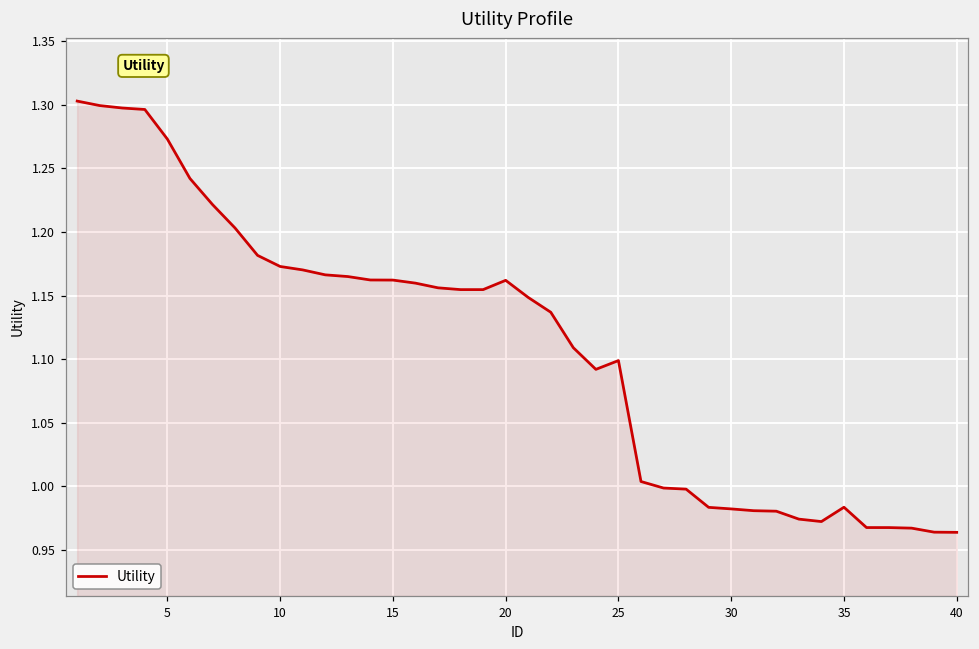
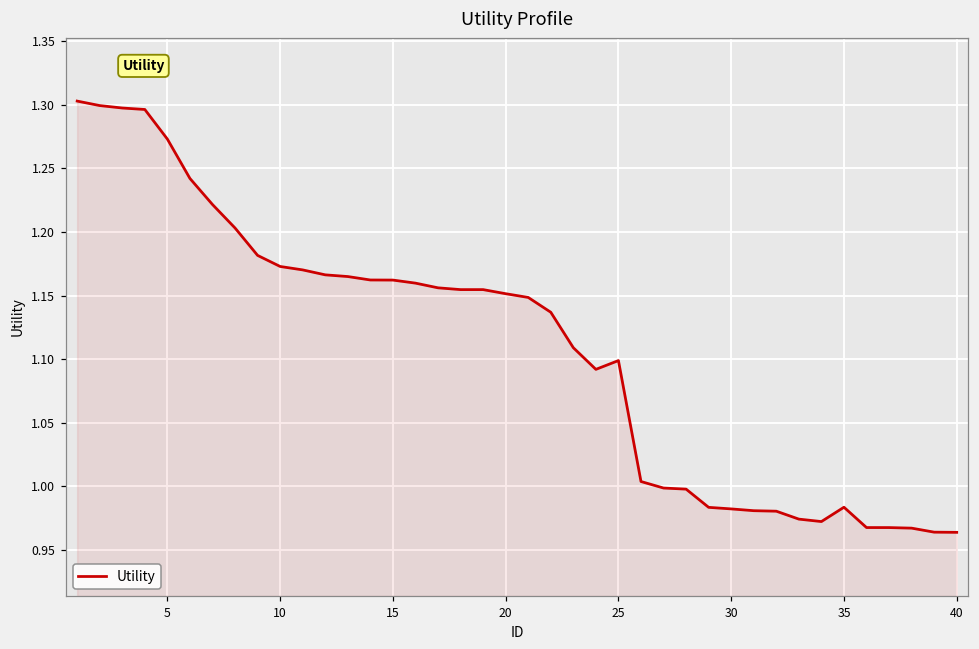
20: 1.162 -> 1.151
